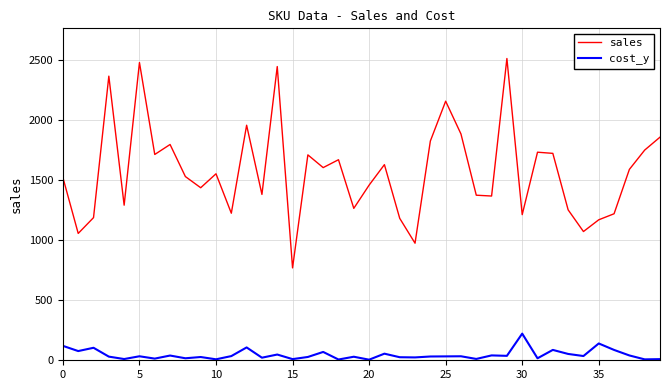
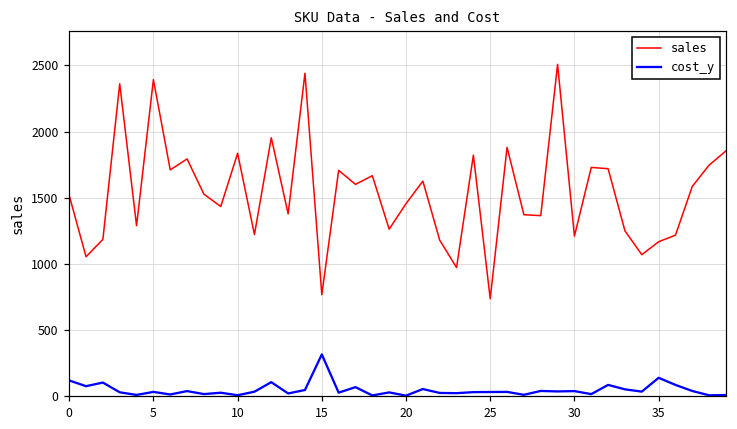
sales, 5: 2470 -> 2390
sales, 10: 1550 -> 1840
cost_y, 15: 10 -> 320
sales, 25: 2150 -> 740
cost_y, 30: 220 -> 40
